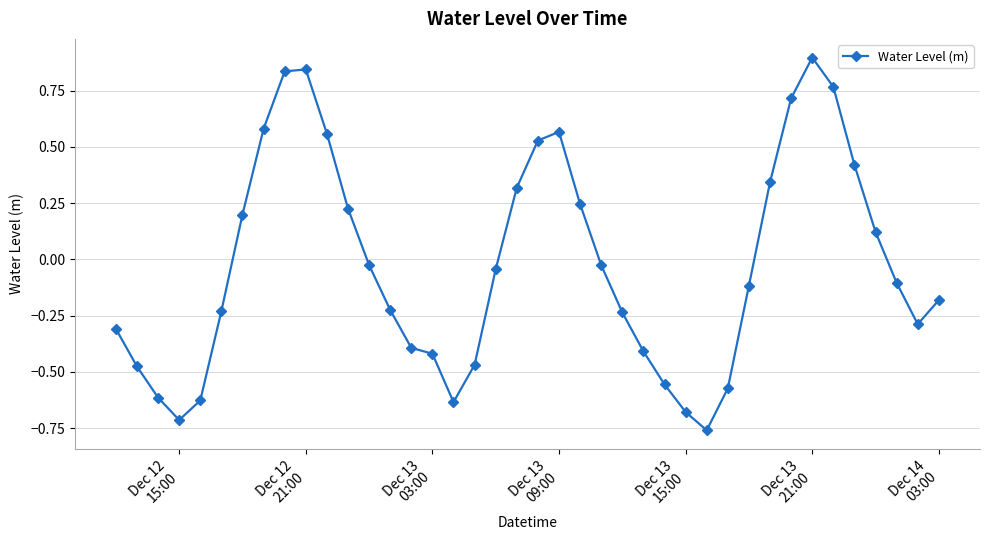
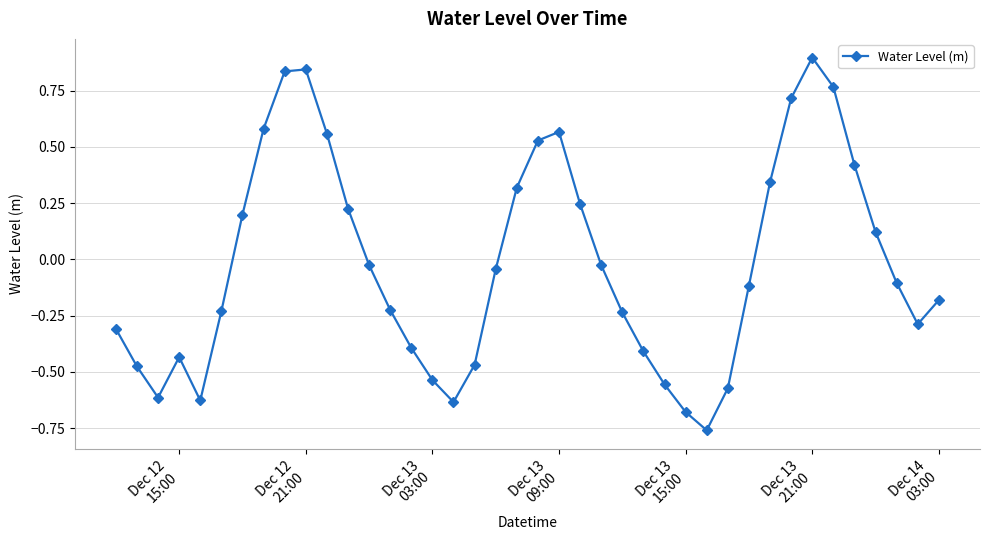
Dec 12 15:00: -0.71 -> -0.43
Dec 13 03:00: -0.42 -> -0.54
